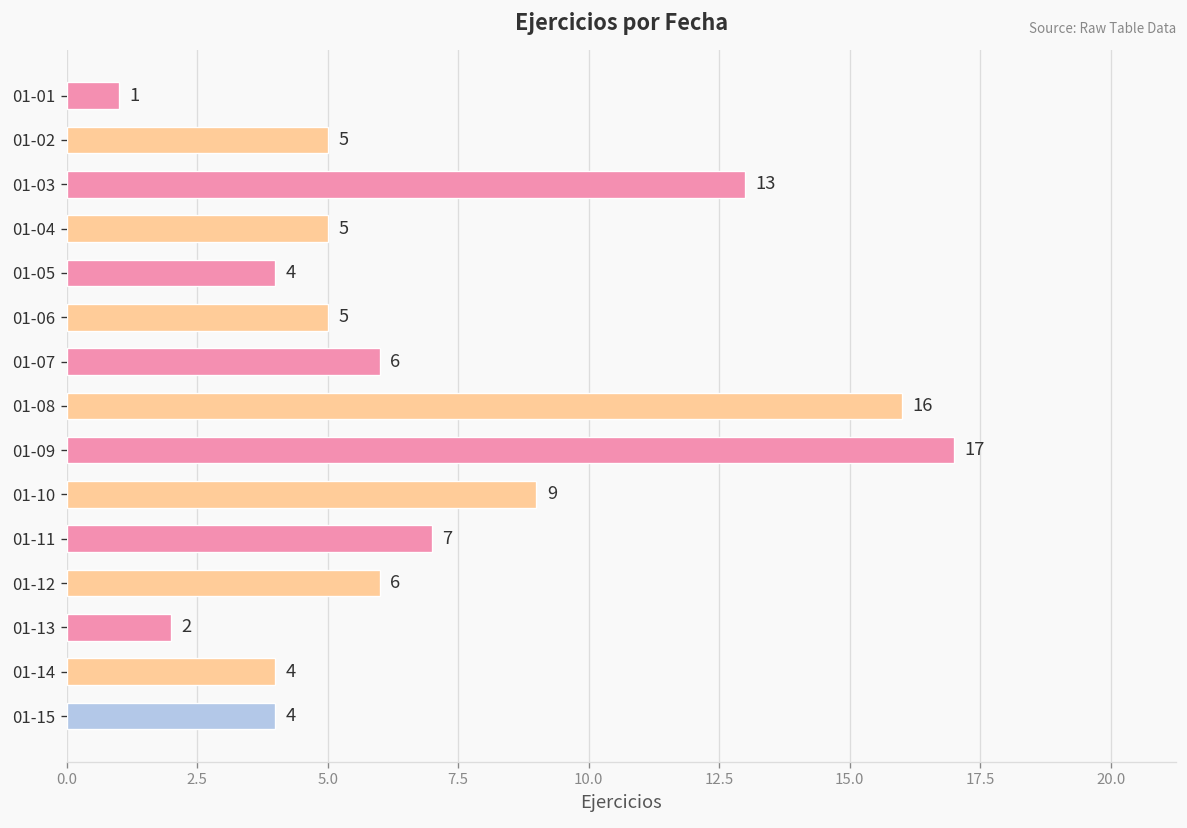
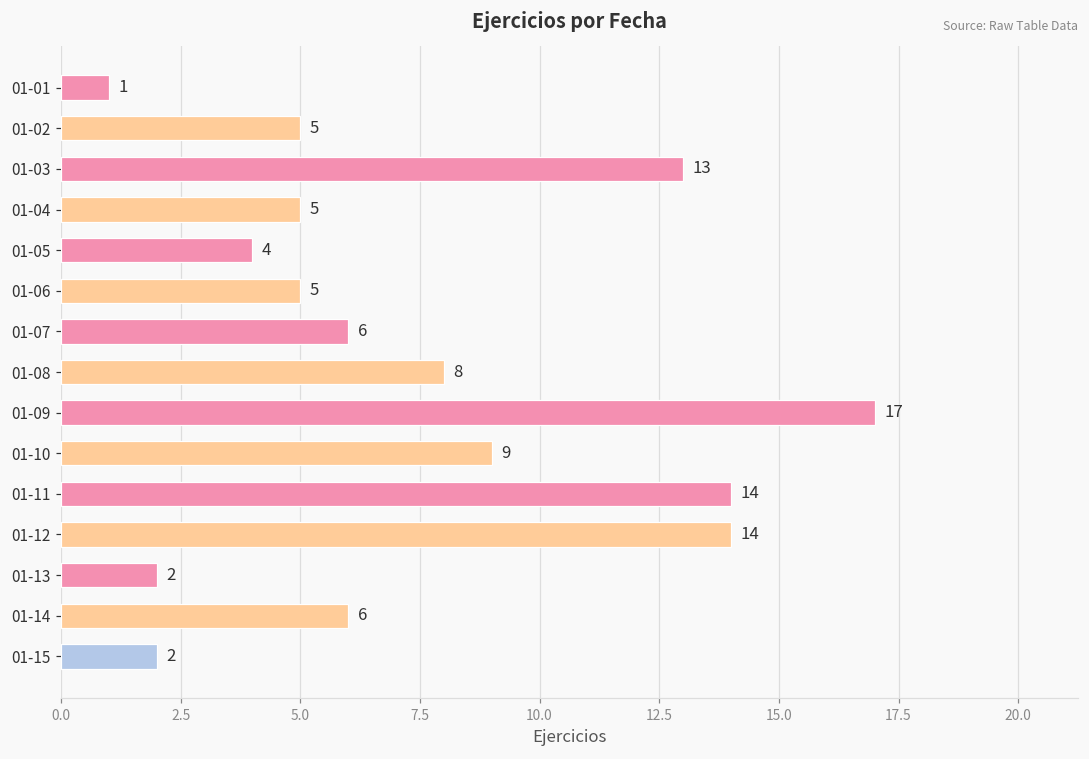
01-08: 16 -> 8
01-11: 7 -> 14
01-12: 6 -> 14
01-14: 4 -> 6
01-15: 4 -> 2
